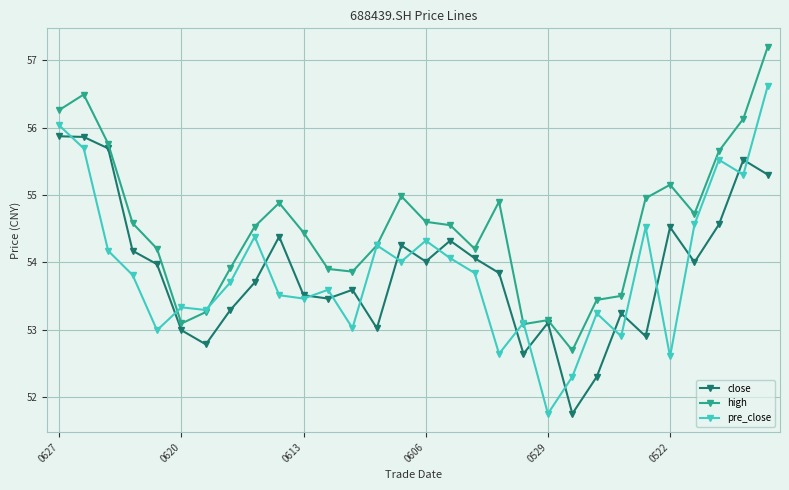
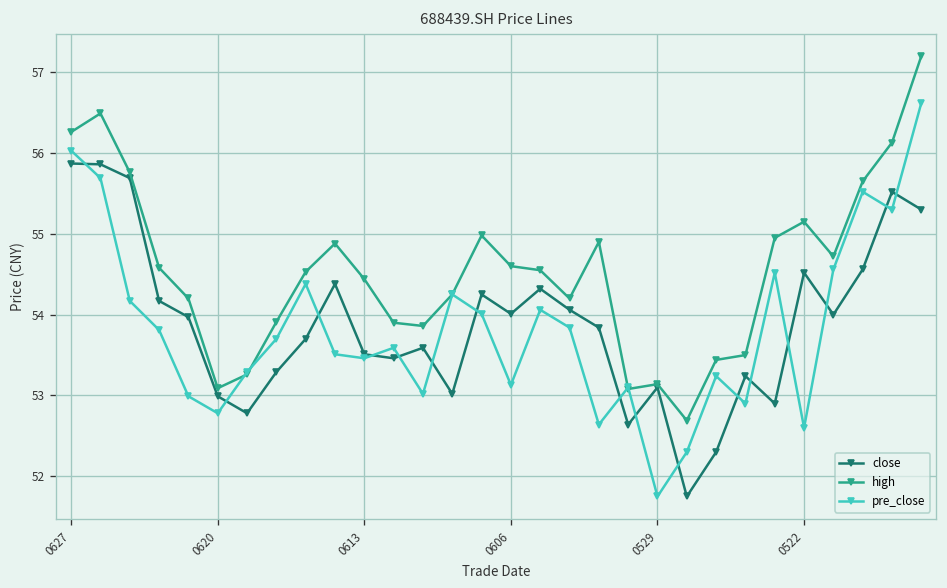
pre_close, 0620: 53.3 -> 52.8
pre_close, 0606: 54.3 -> 53.1
